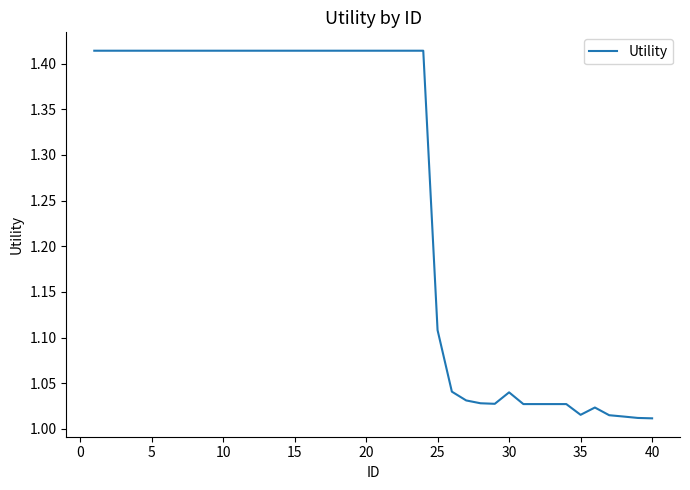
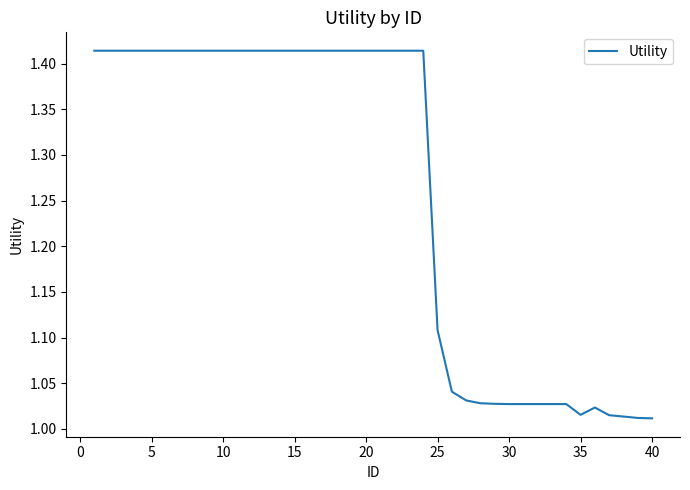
30: 1.04 -> 1.03
